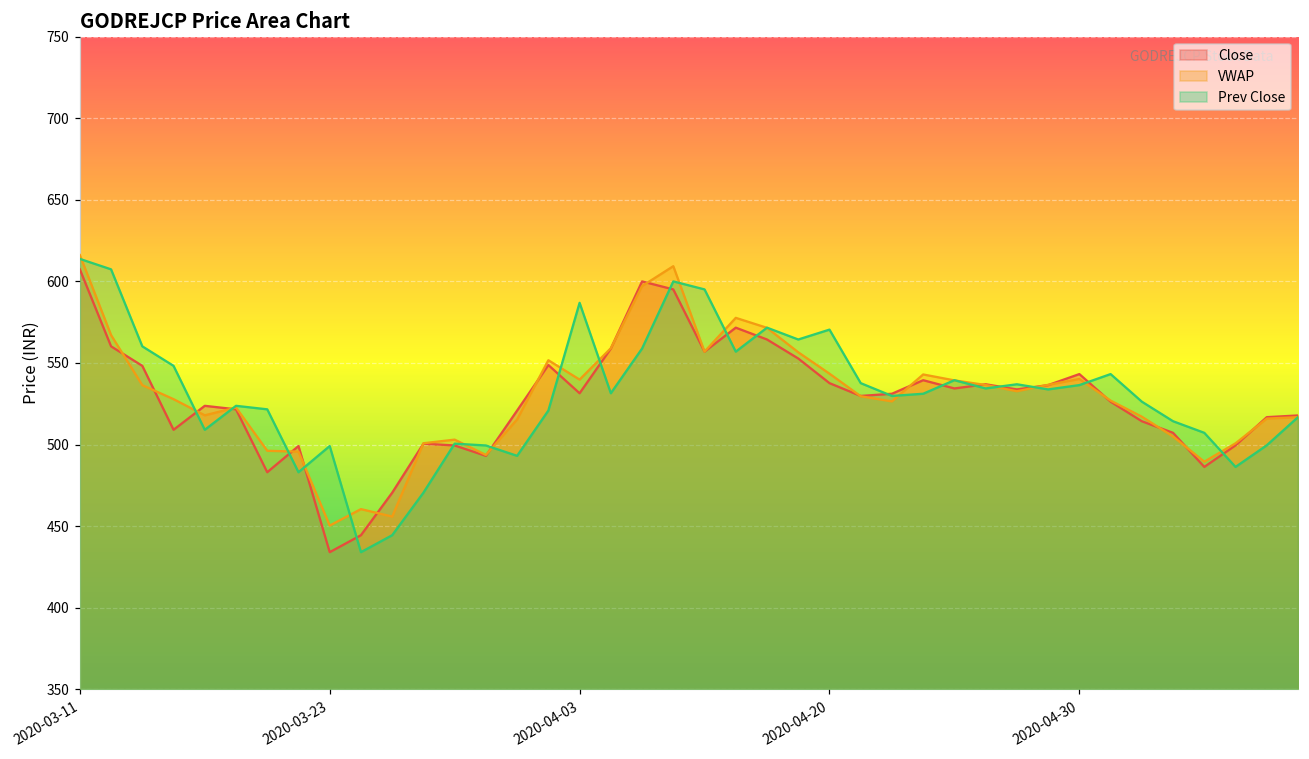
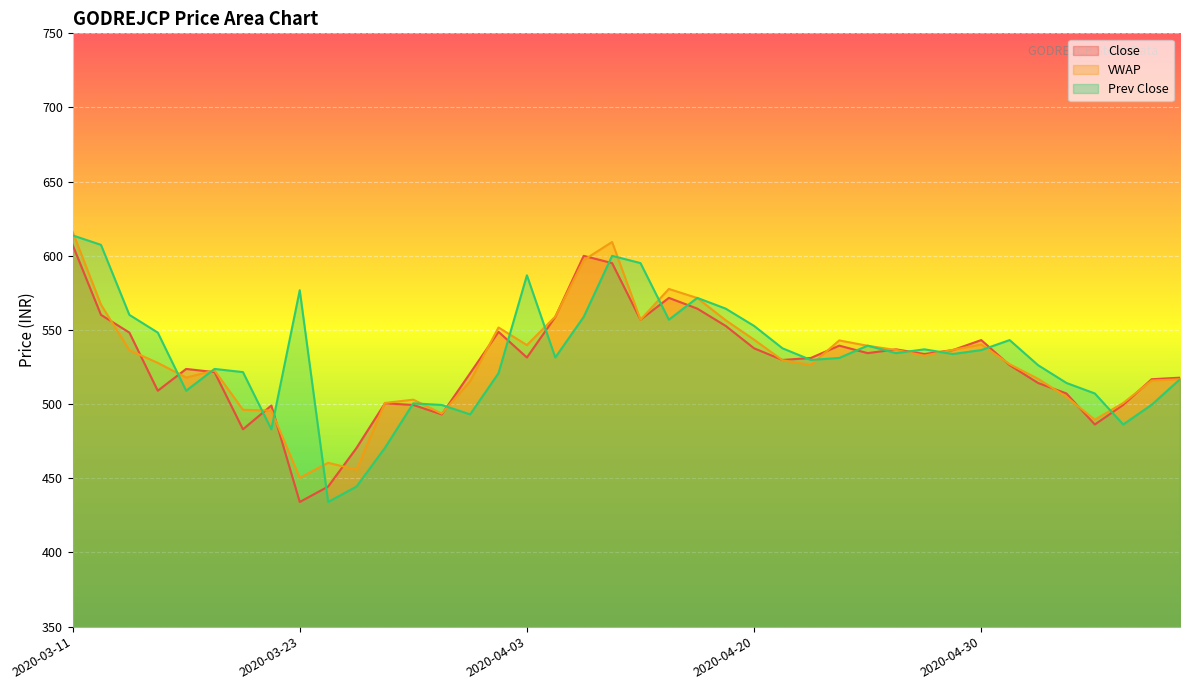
Prev Close, 2020-03-23: 499 -> 577
Prev Close, 2020-04-20: 570 -> 553
